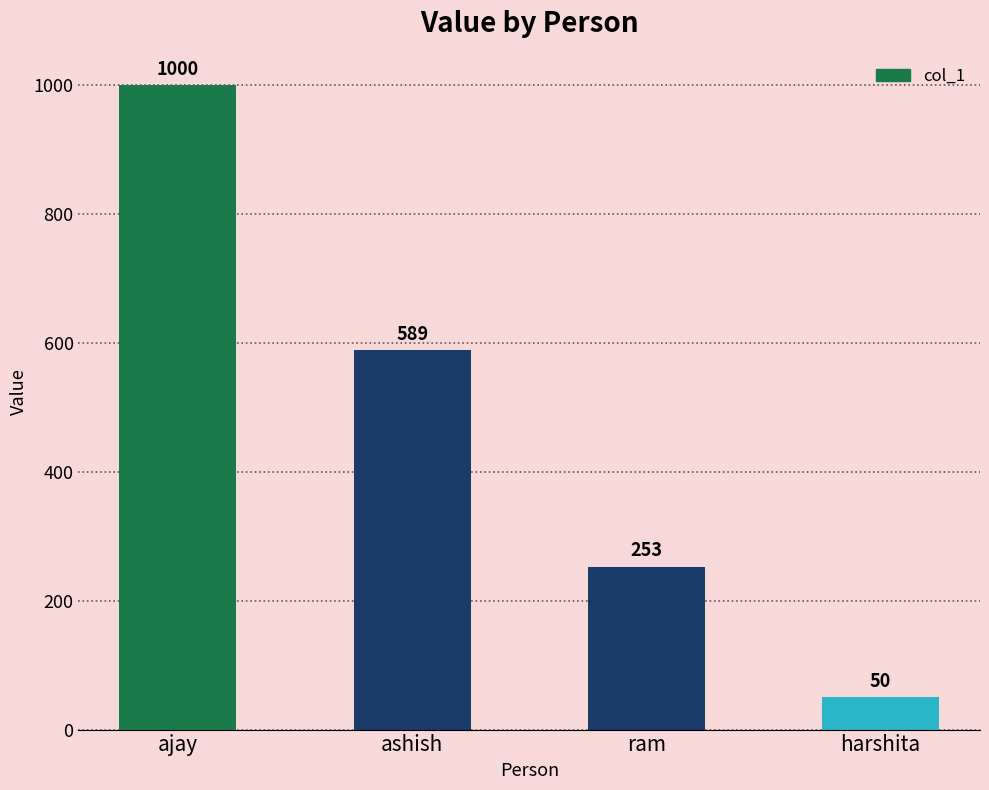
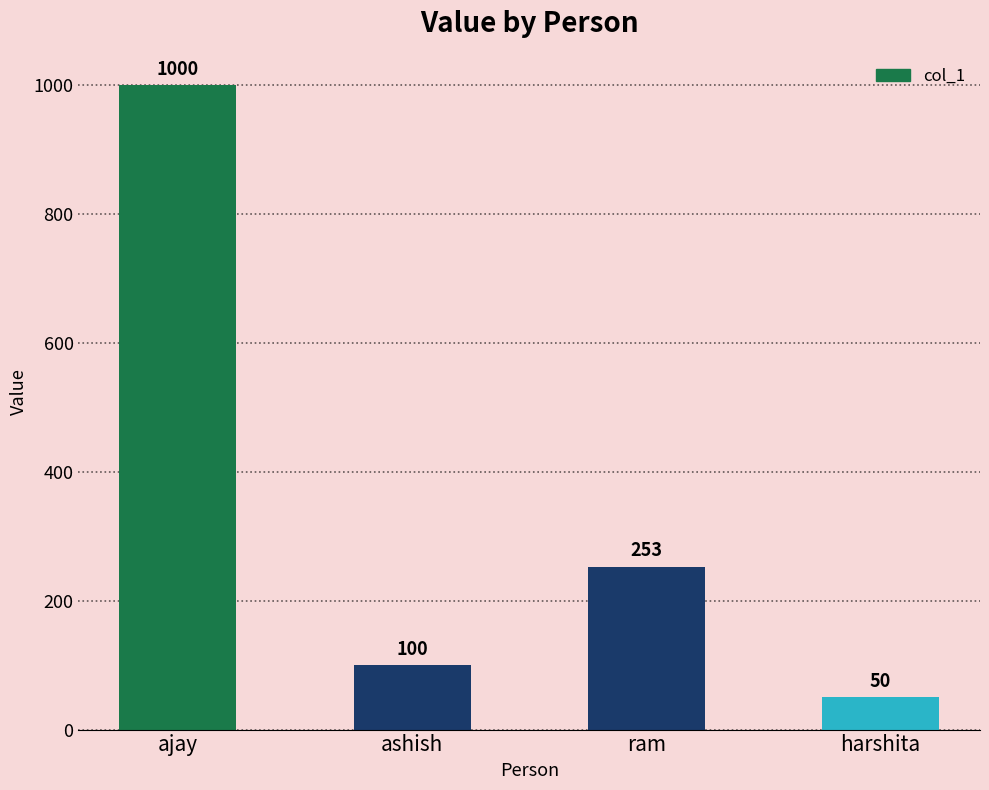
ashish: 589 -> 100
